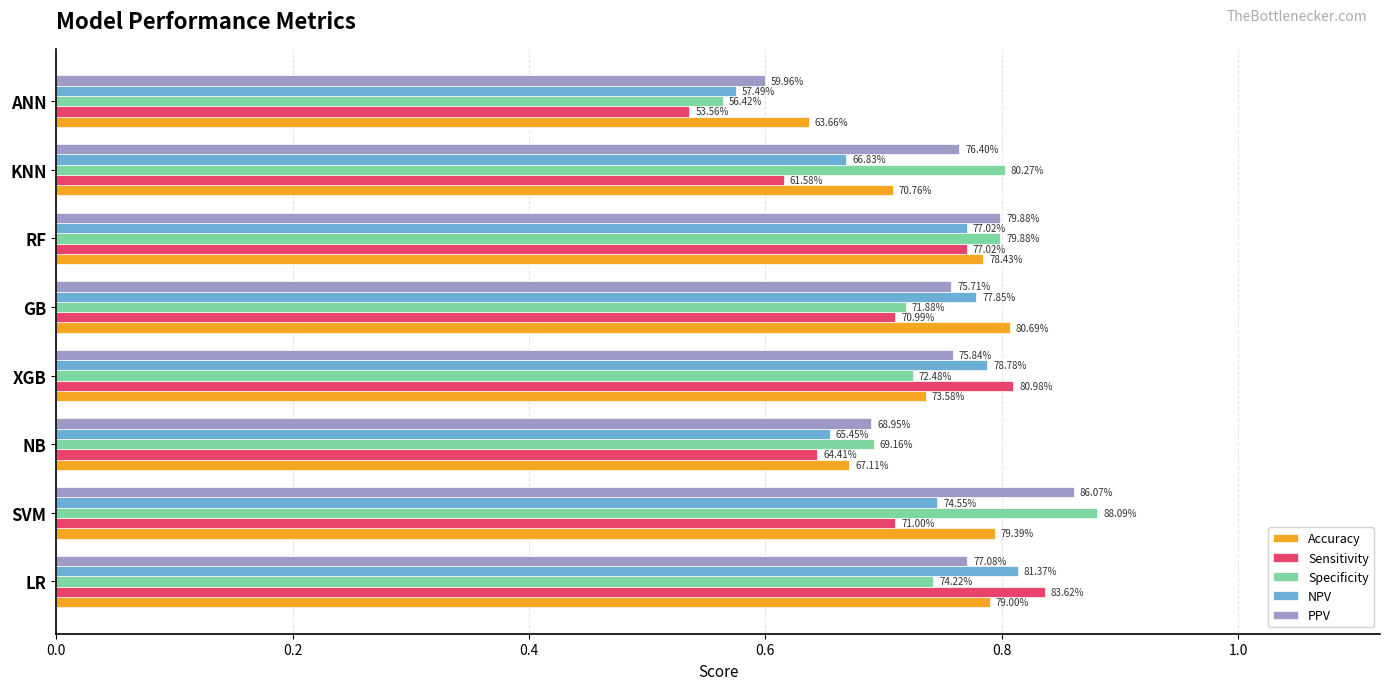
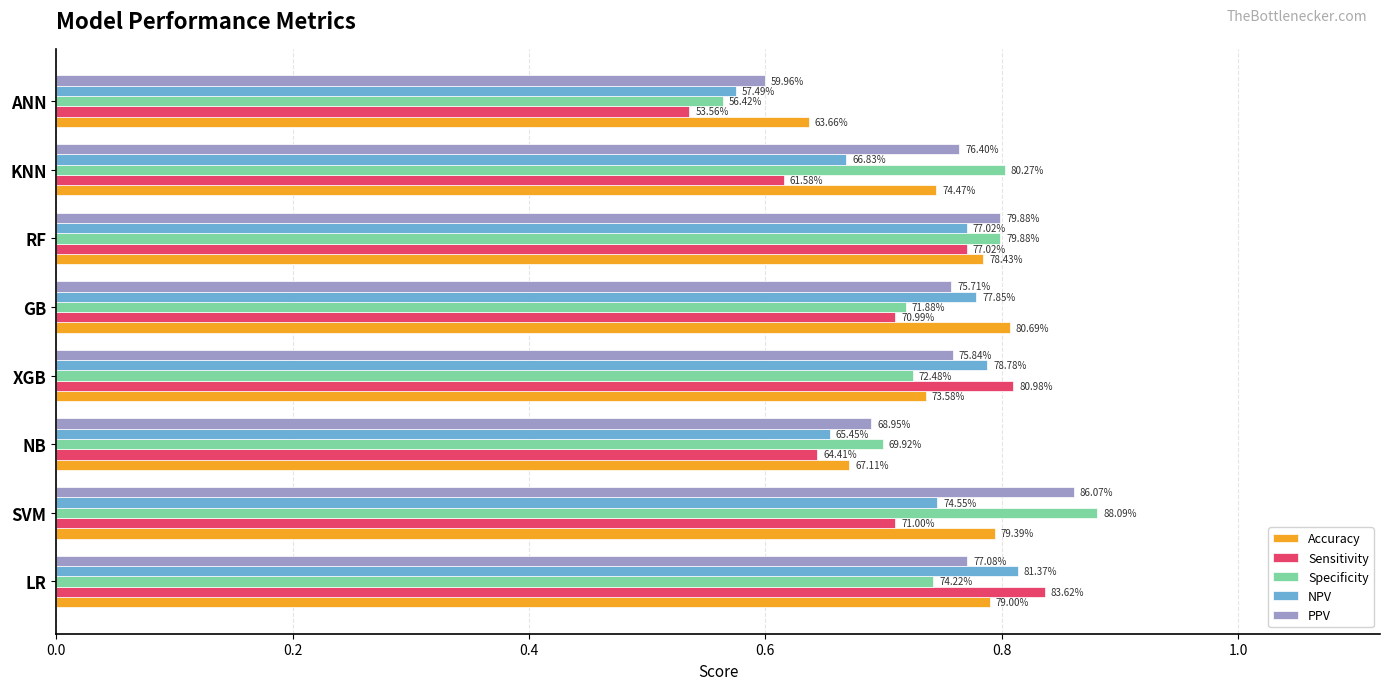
Accuracy, KNN: 70.76% -> 74.47%
Specificity, NB: 69.16% -> 69.92%
